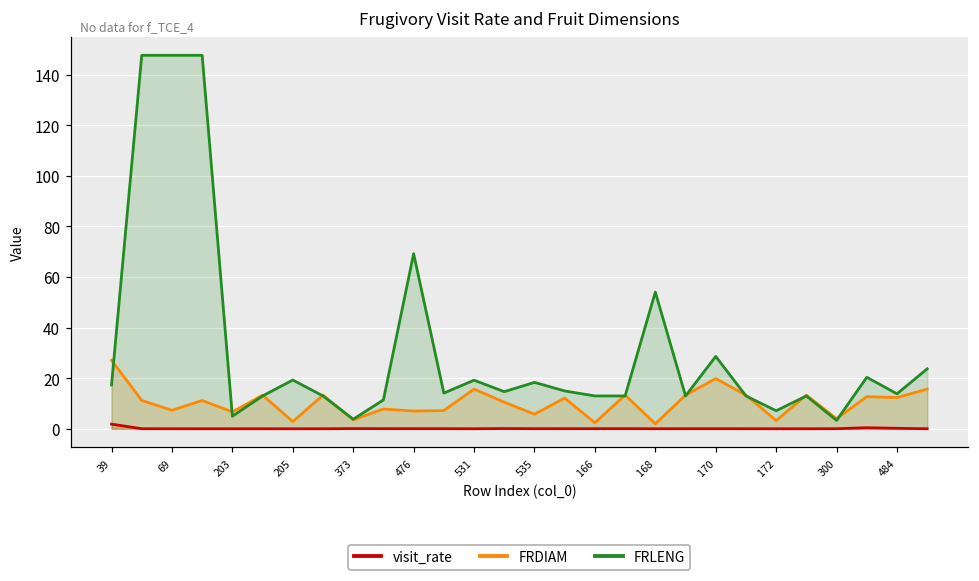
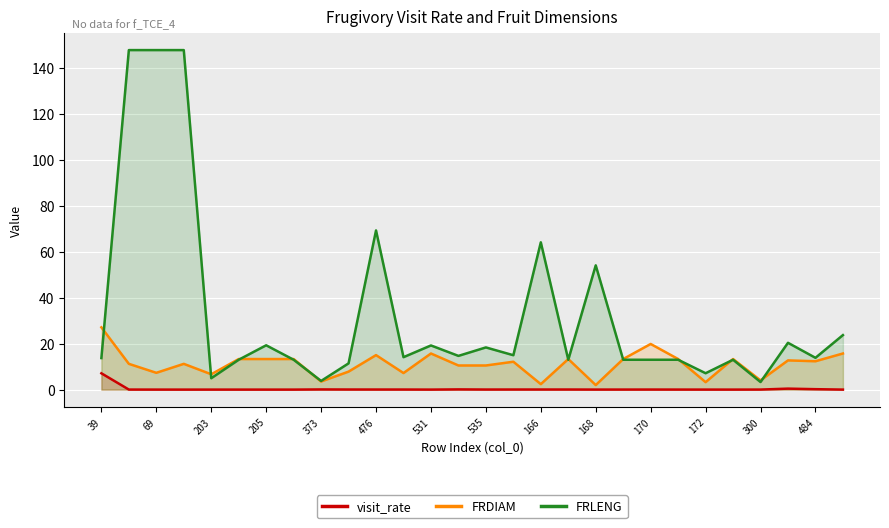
visit_rate, 39: 2 -> 7
FRLENG, 39: 17 -> 14
FRDIAM, 205: 3 -> 13
FRDIAM, 476: 7 -> 15
FRDIAM, 535: 6 -> 10
FRLENG, 166: 13 -> 64
FRLENG, 170: 29 -> 13
